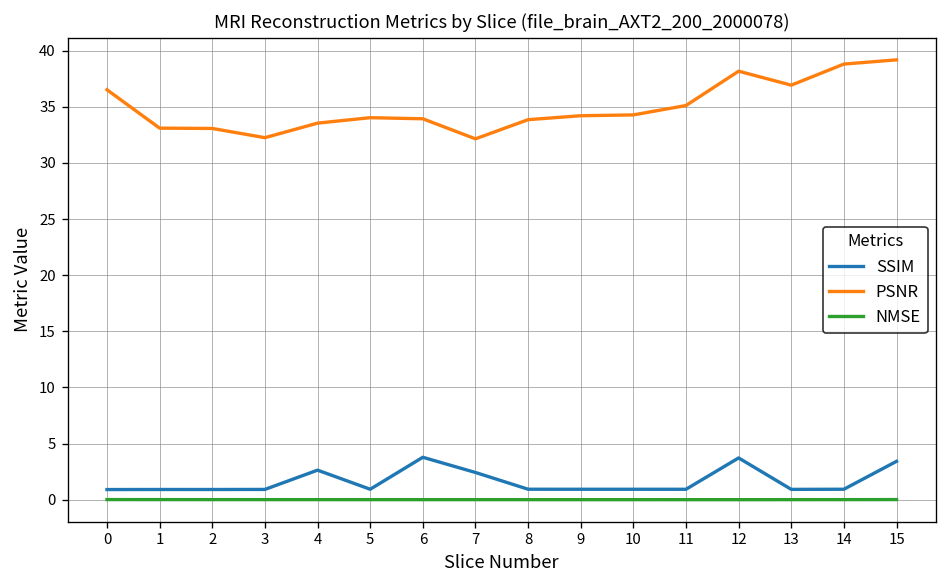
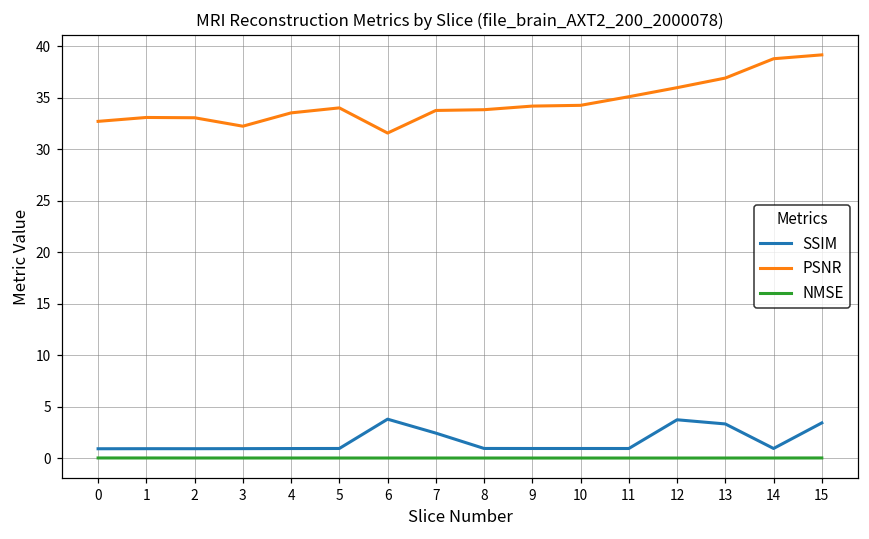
PSNR, 0: 37 -> 33
SSIM, 4: 3 -> 1
PSNR, 6: 34 -> 32
PSNR, 7: 32 -> 34
PSNR, 12: 38 -> 36
SSIM, 13: 1 -> 3
